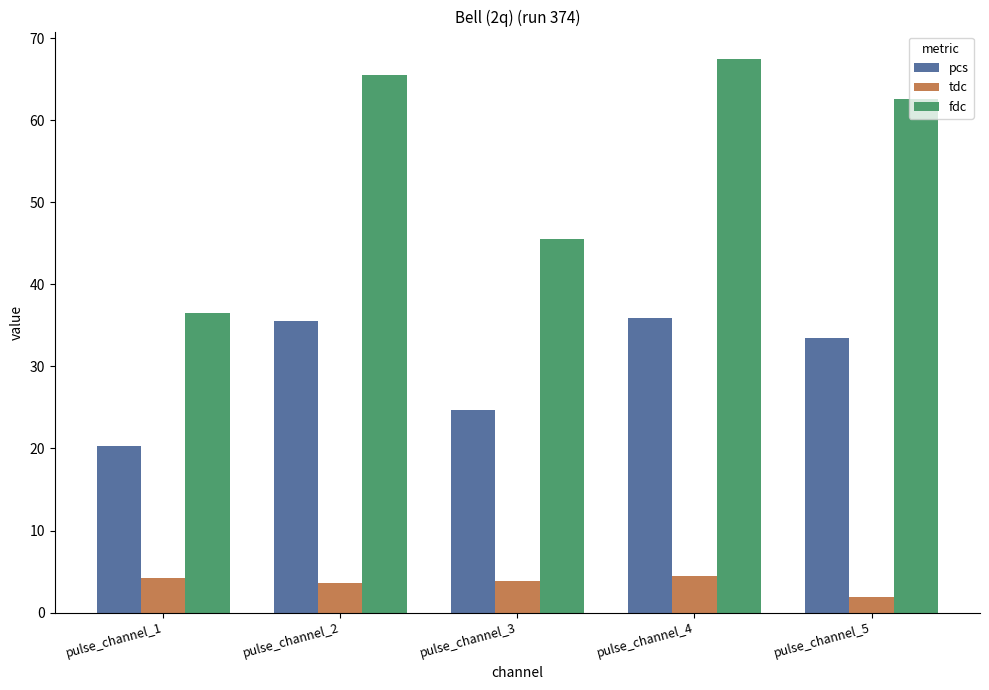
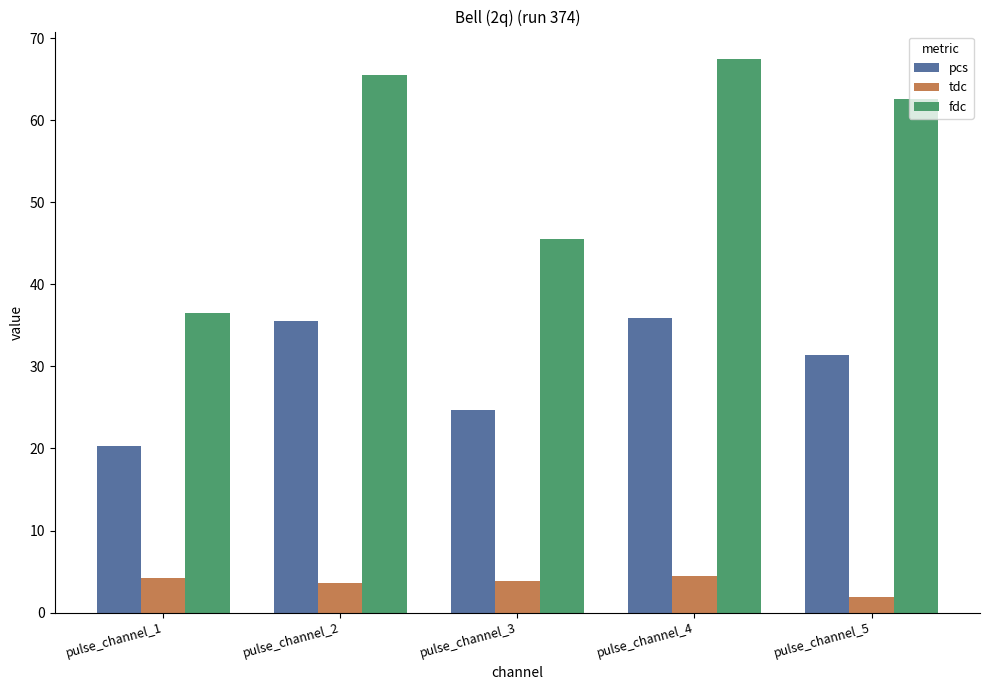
pcs, pulse_channel_5: 33 -> 31
